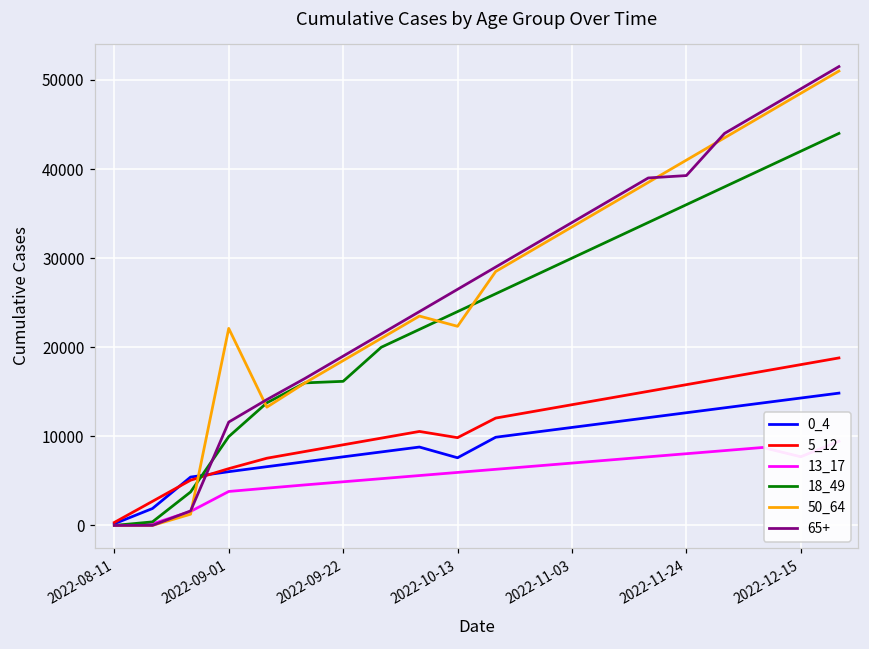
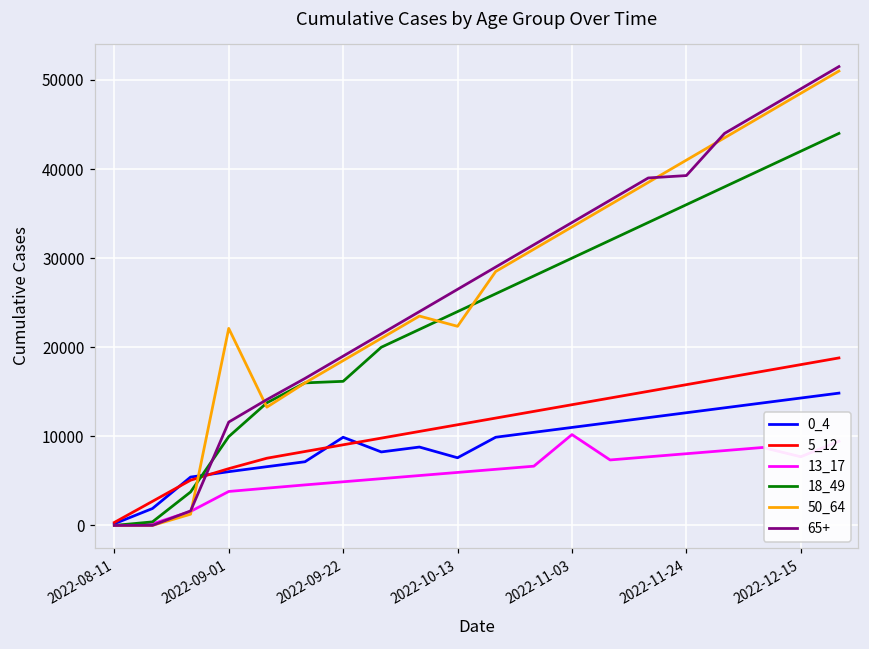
0_4, 2022-09-22: 8000 -> 10000
5_12, 2022-10-13: 10000 -> 11000
13_17, 2022-11-03: 7000 -> 10000
